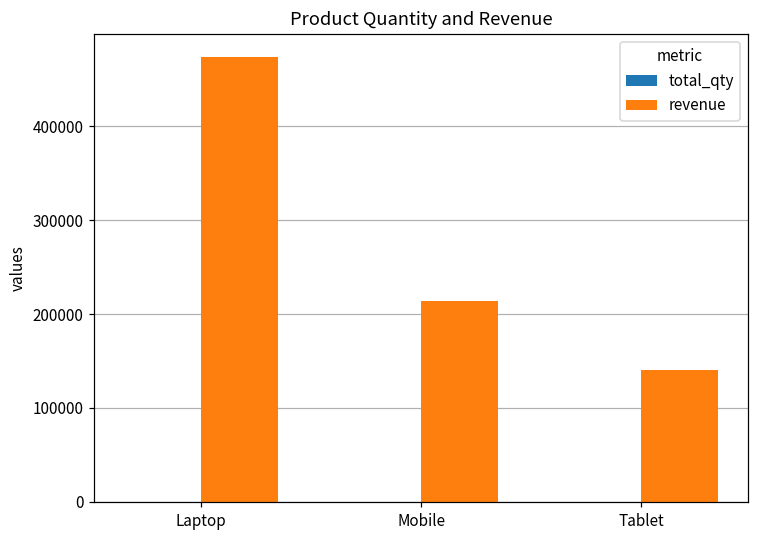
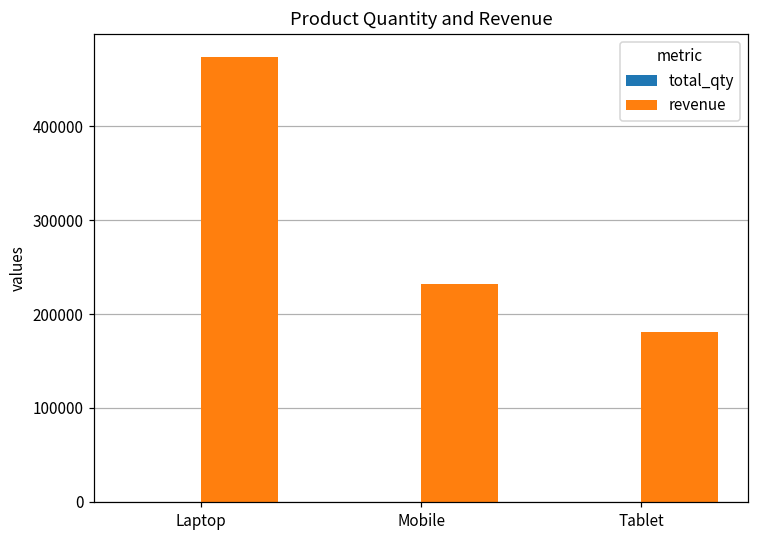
revenue, Mobile: 210000 -> 230000
revenue, Tablet: 140000 -> 180000
